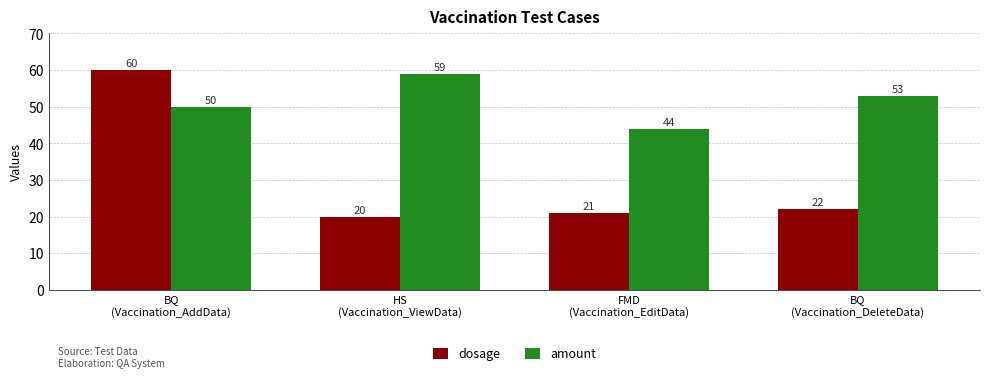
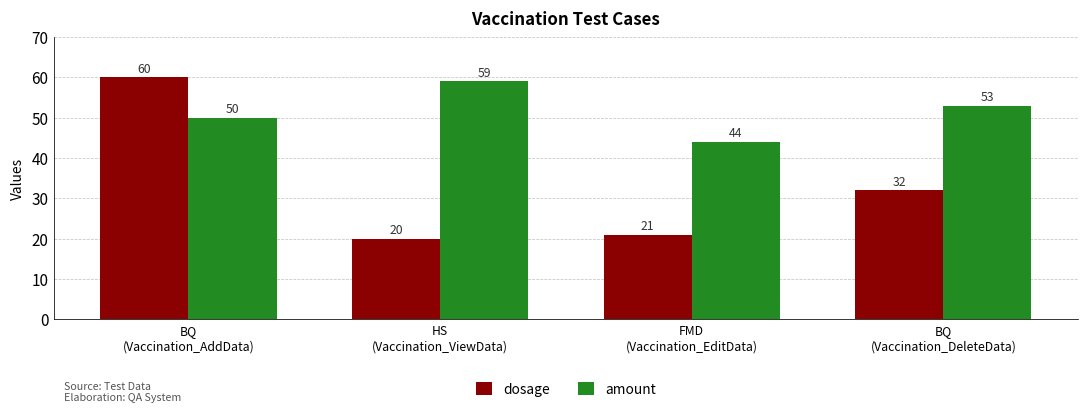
dosage, BQ (Vaccination_DeleteData): 22 -> 32
